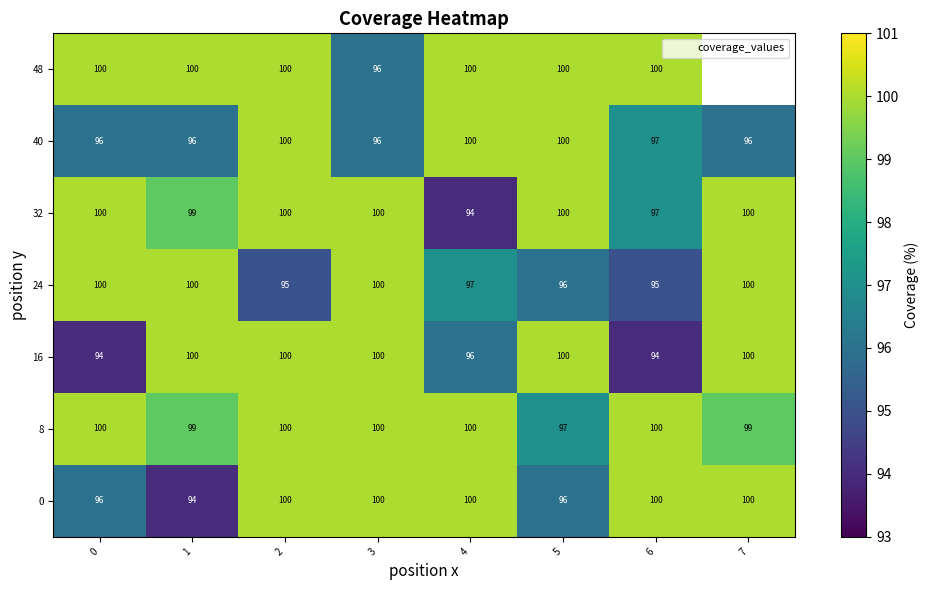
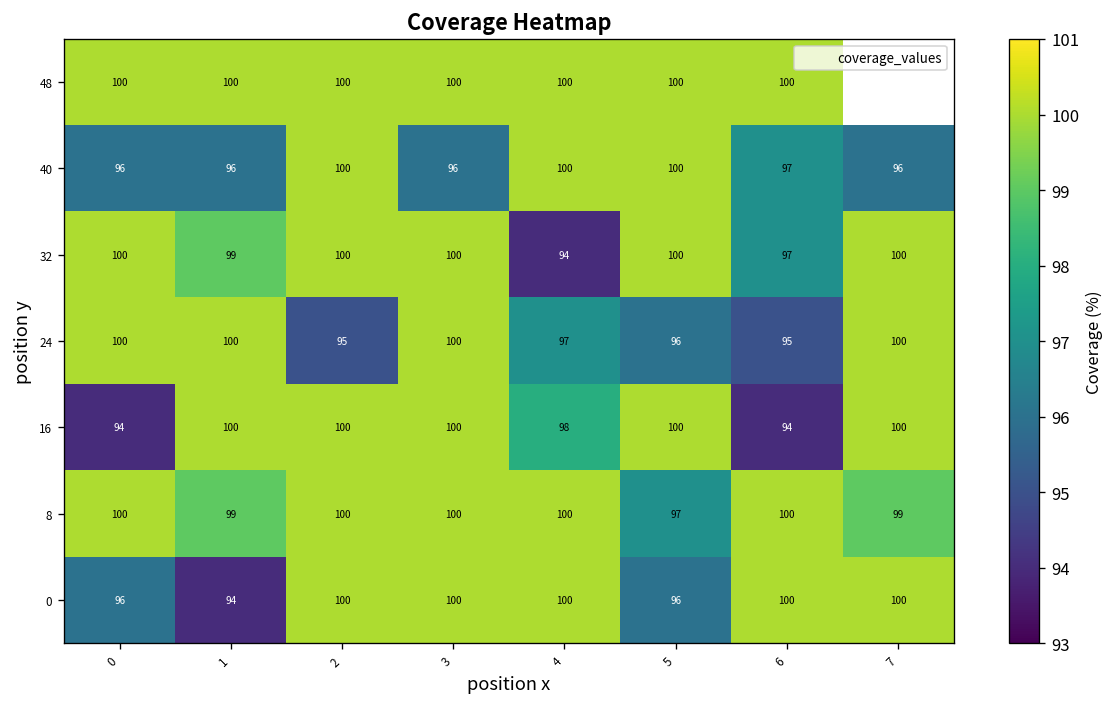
48, 3: 96 -> 100
16, 4: 96 -> 98
